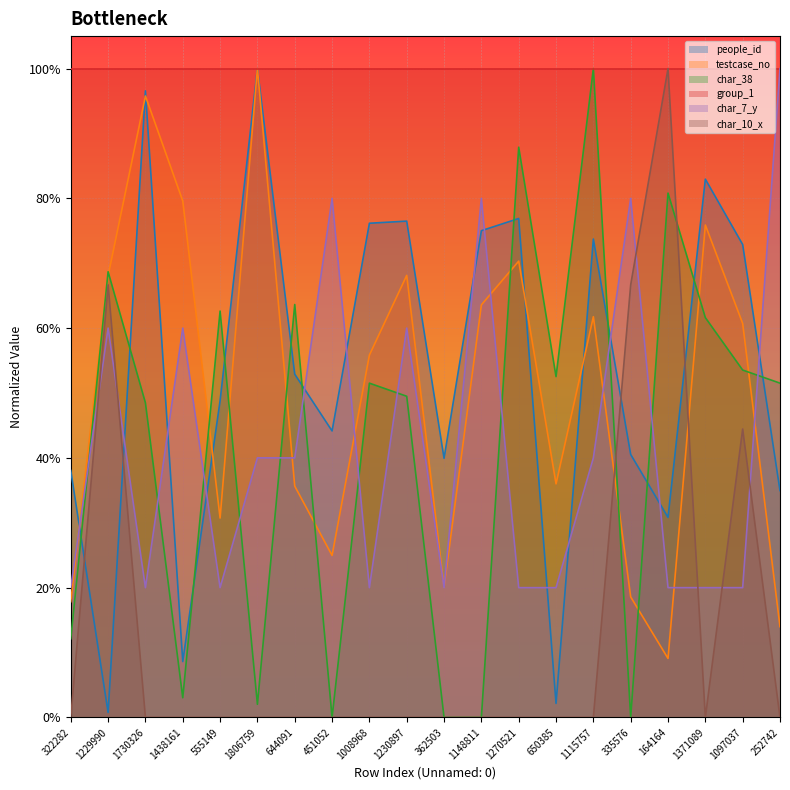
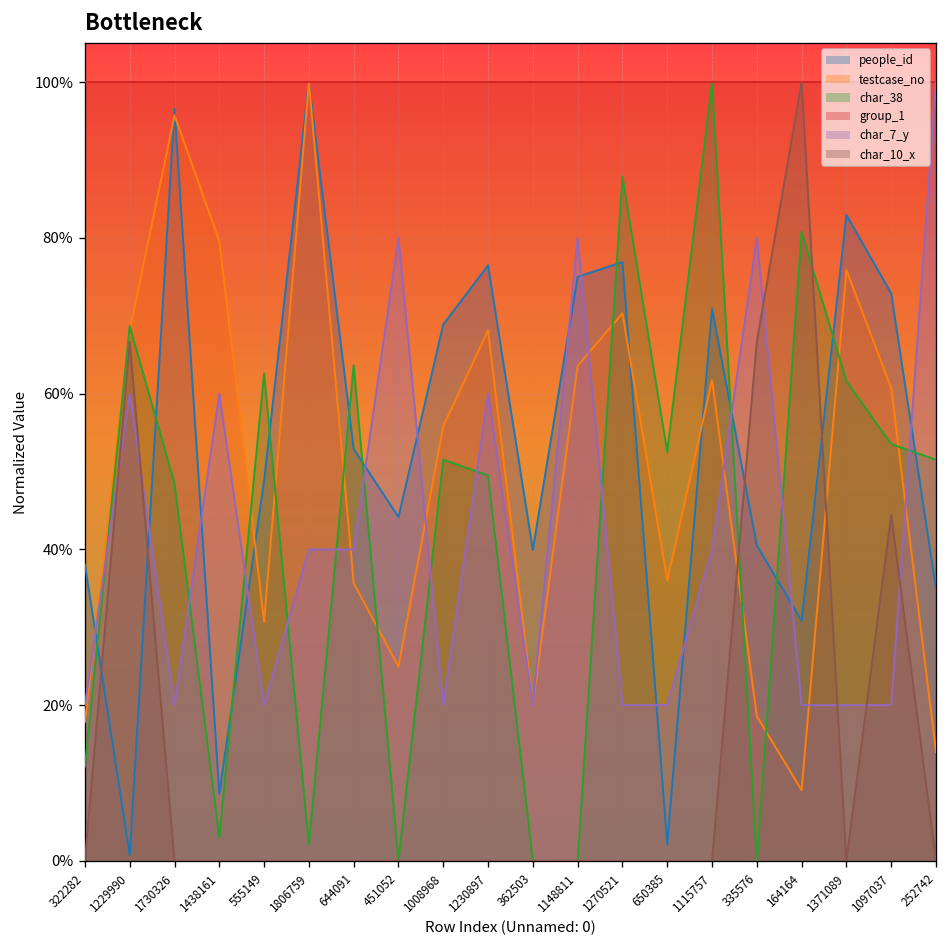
people_id, 1008968: 76% -> 69%
people_id, 1115757: 74% -> 71%
